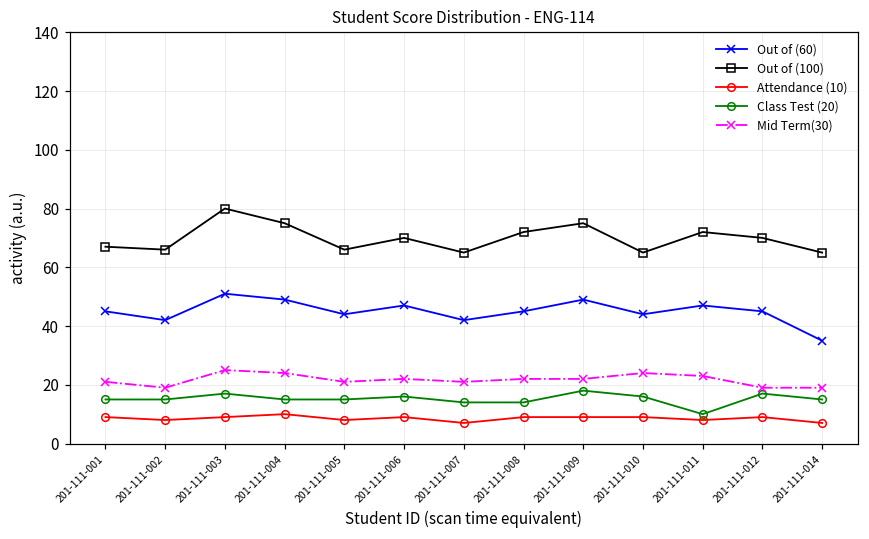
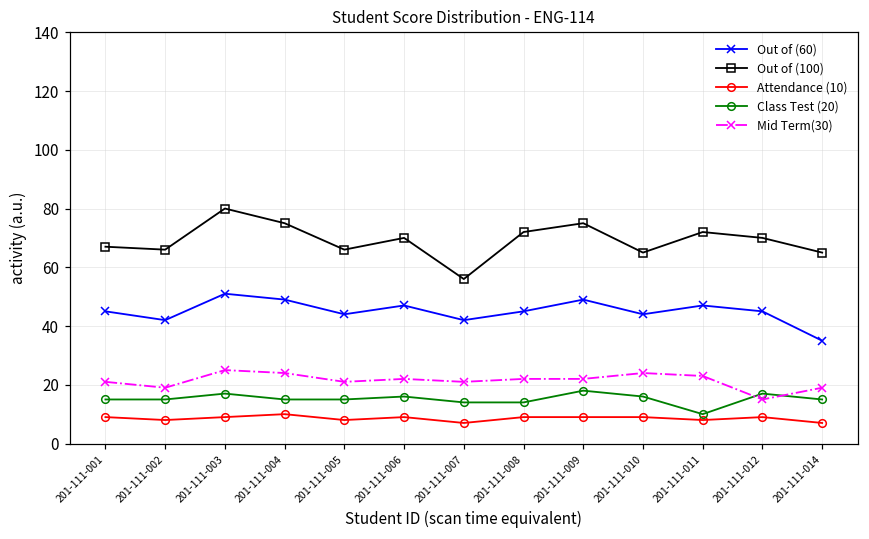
Out of (100), 201-111-007: 65 -> 56
Mid Term(30), 201-111-012: 19 -> 15
